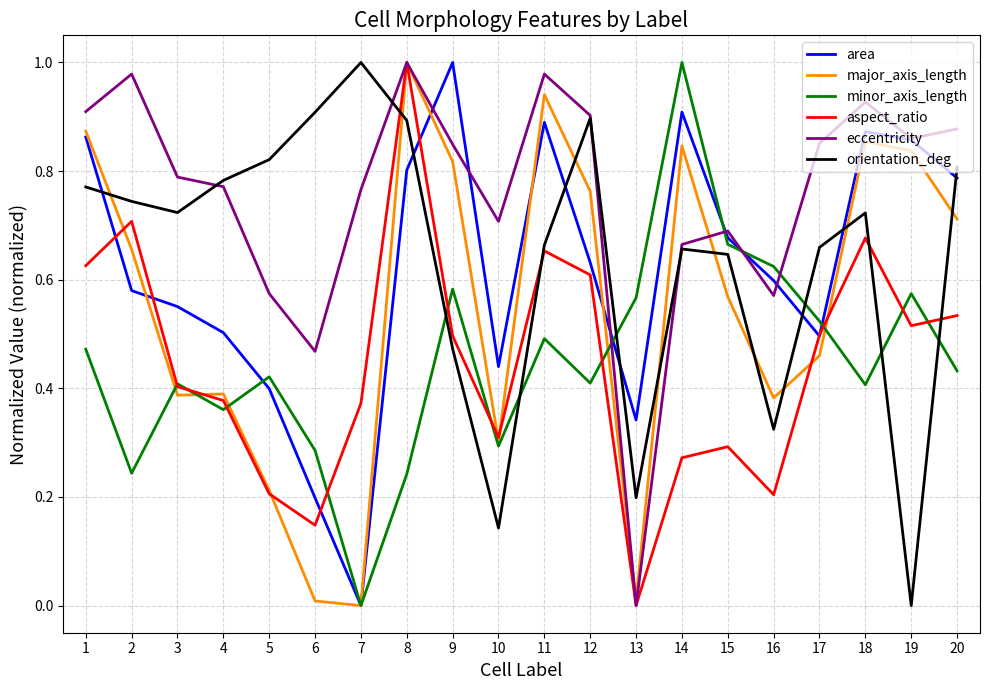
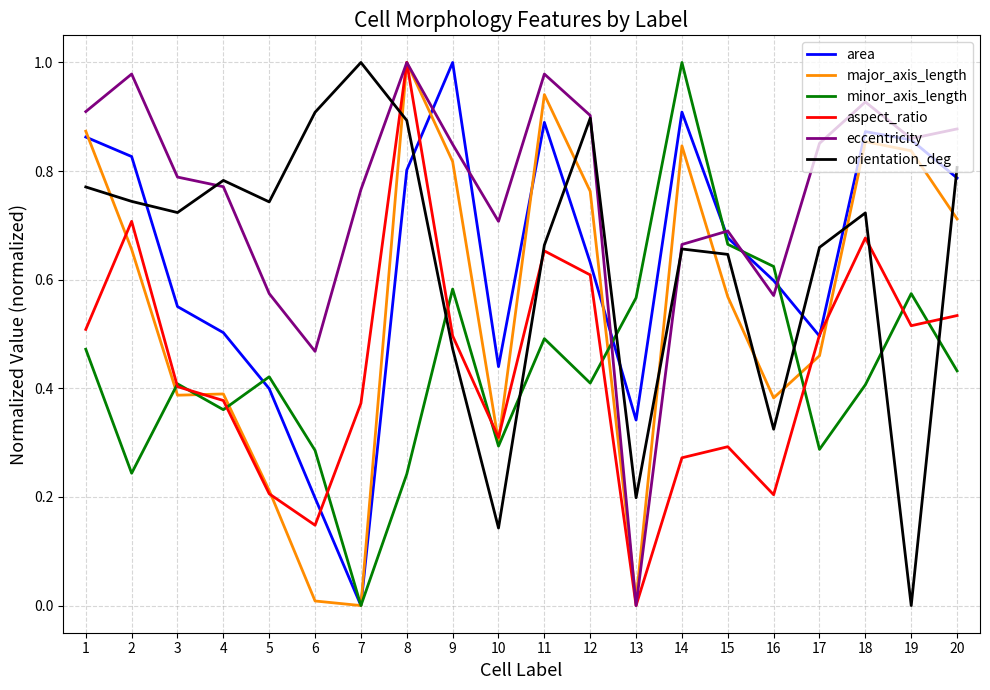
aspect_ratio, 1: 0.63 -> 0.51
area, 2: 0.58 -> 0.83
orientation_deg, 5: 0.82 -> 0.74
minor_axis_length, 17: 0.52 -> 0.29
